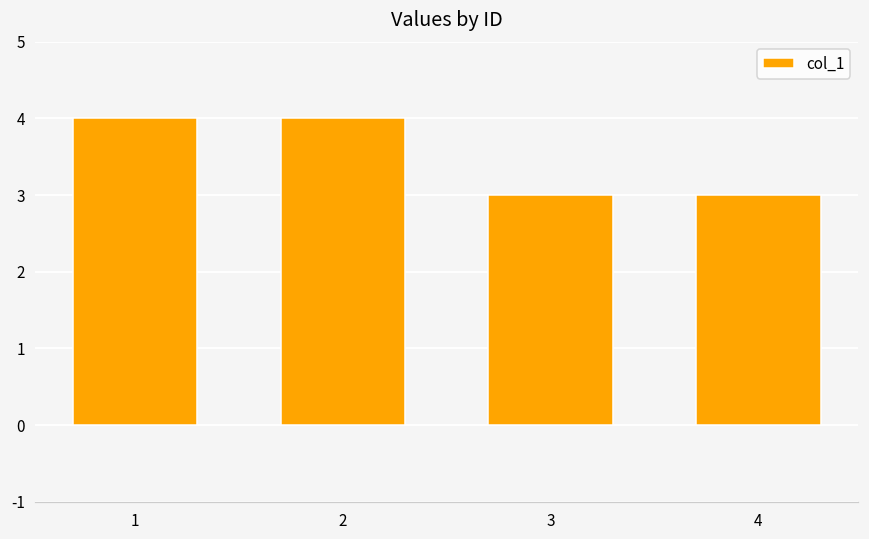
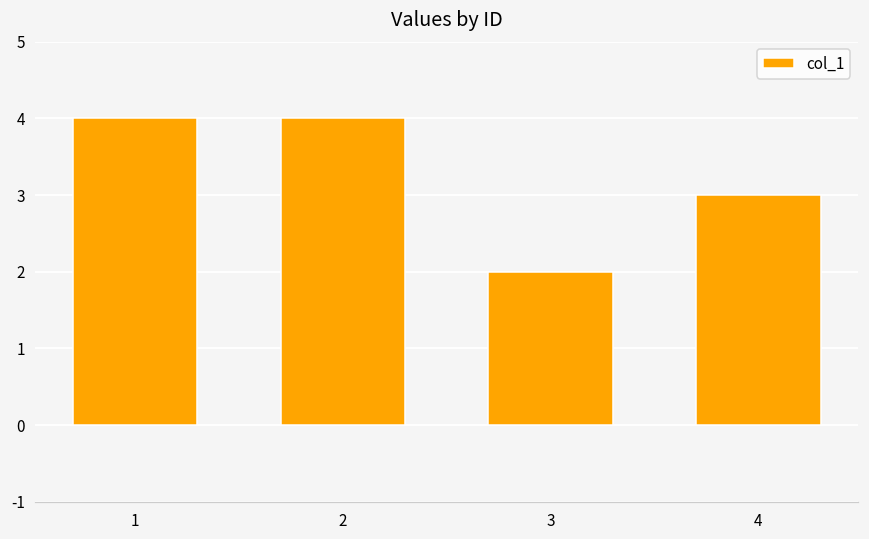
3: 3 -> 2
